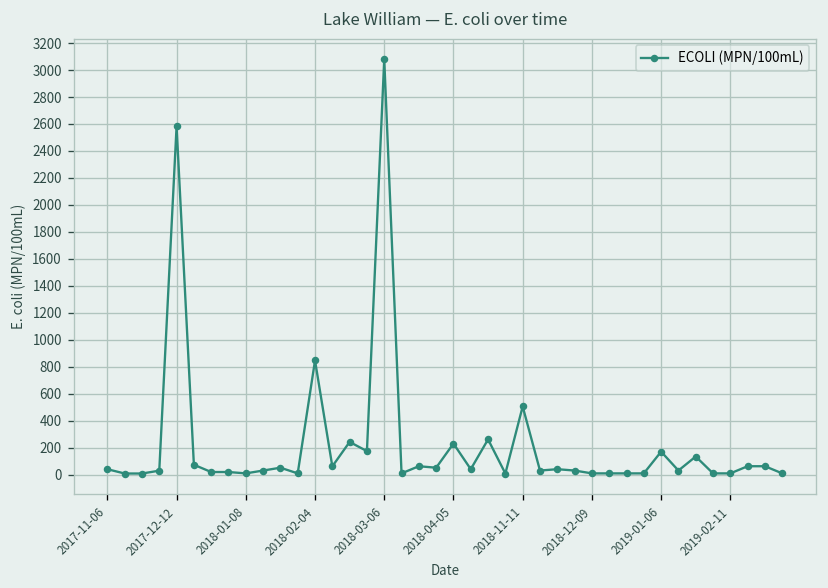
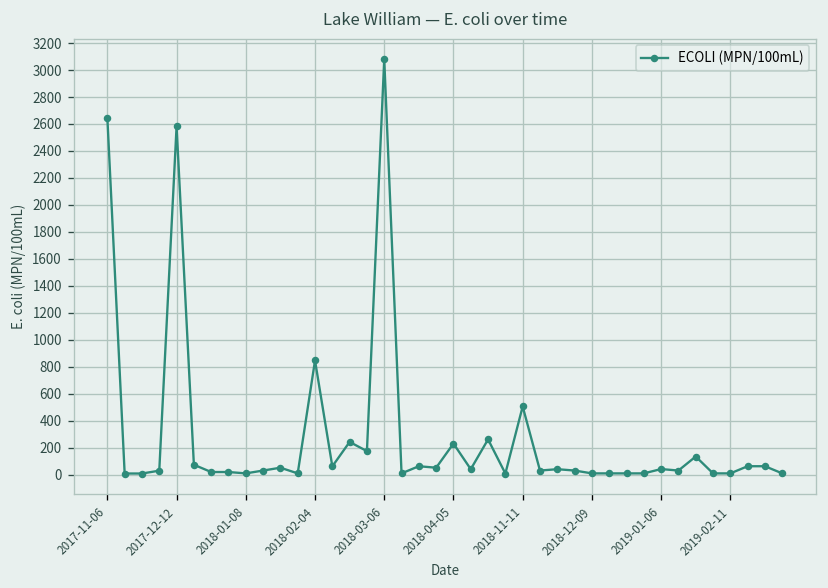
2017-11-06: 40 -> 2650
2019-01-06: 170 -> 40
